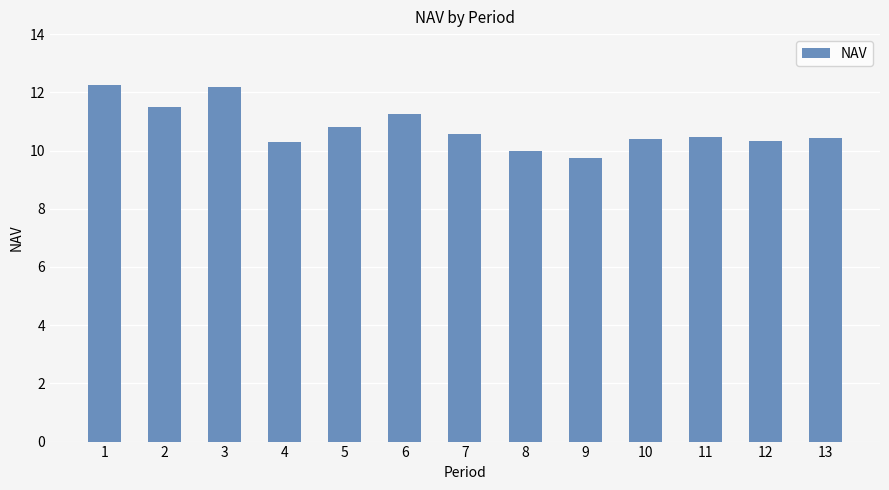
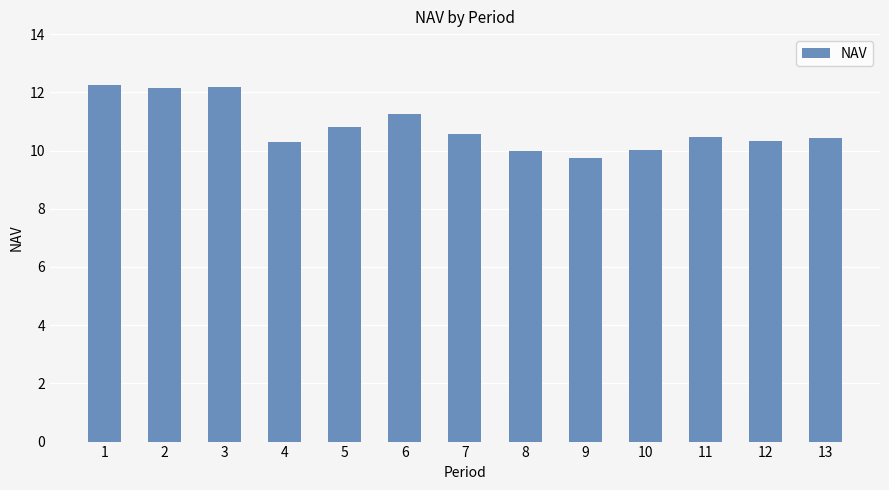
2: 11.5 -> 12.2
10: 10.4 -> 10.0
